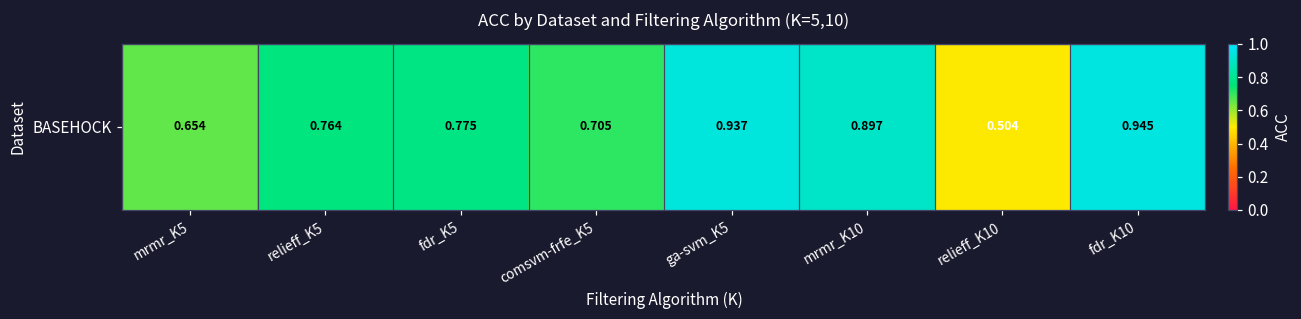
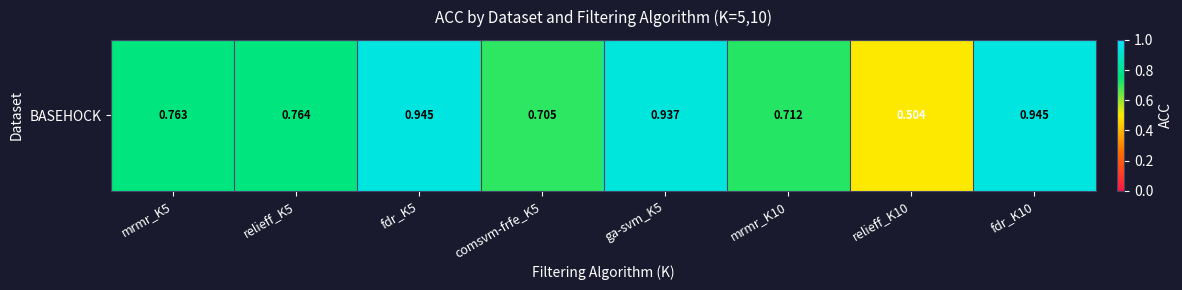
BASEHOCK, mrmr_K5: 0.654 -> 0.763
BASEHOCK, fdr_K5: 0.775 -> 0.945
BASEHOCK, mrmr_K10: 0.897 -> 0.712
